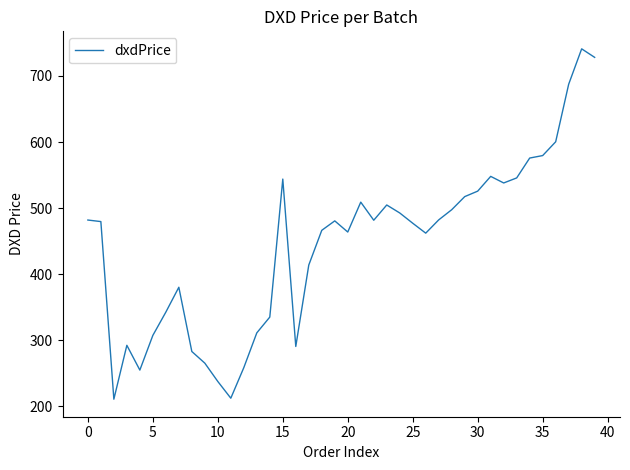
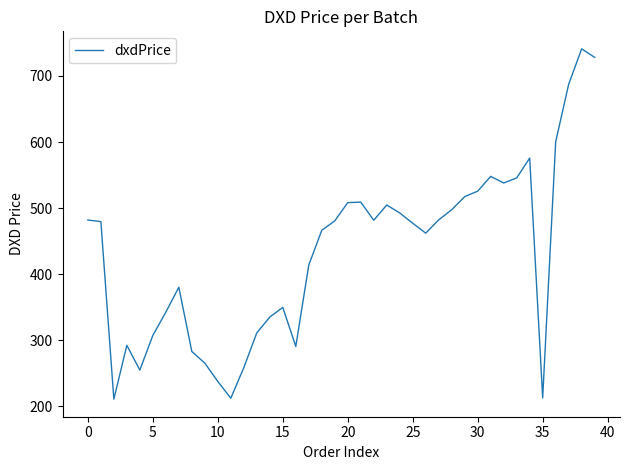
15: 540 -> 350
20: 460 -> 510
35: 580 -> 210
